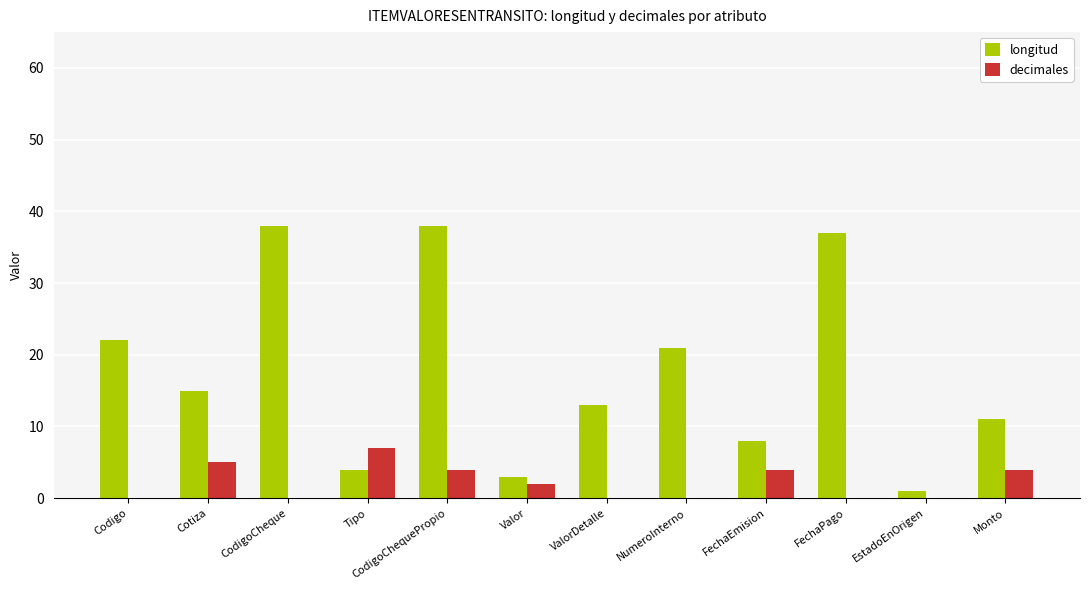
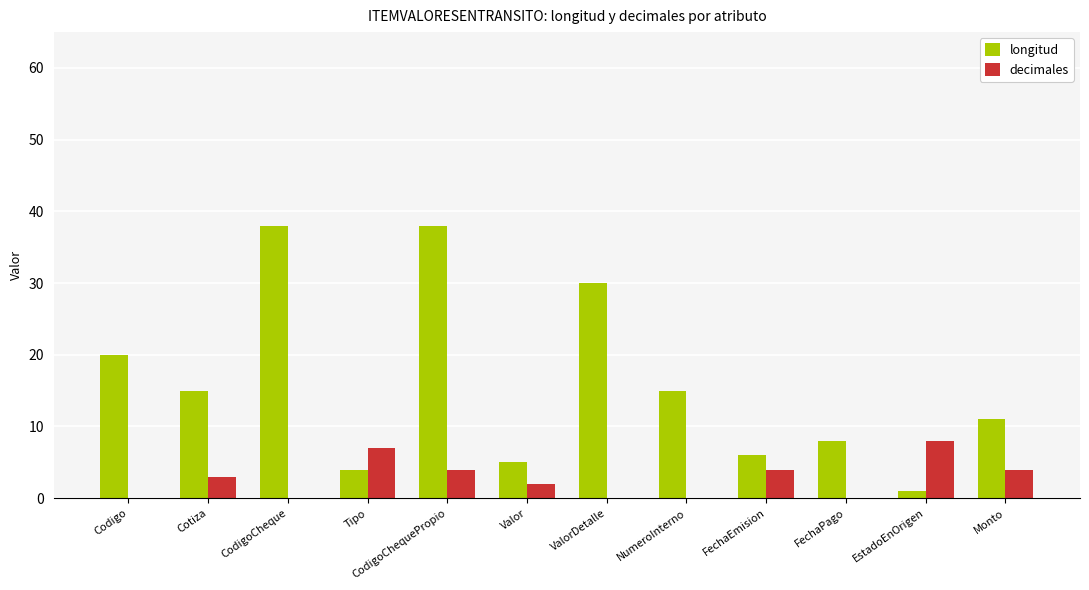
longitud, Codigo: 22 -> 20
decimales, Cotiza: 5 -> 3
longitud, Valor: 3 -> 5
longitud, ValorDetalle: 13 -> 30
longitud, NumeroInterno: 21 -> 15
longitud, FechaEmision: 8 -> 6
longitud, FechaPago: 37 -> 8
decimales, EstadoEnOrigen: 0 -> 8
